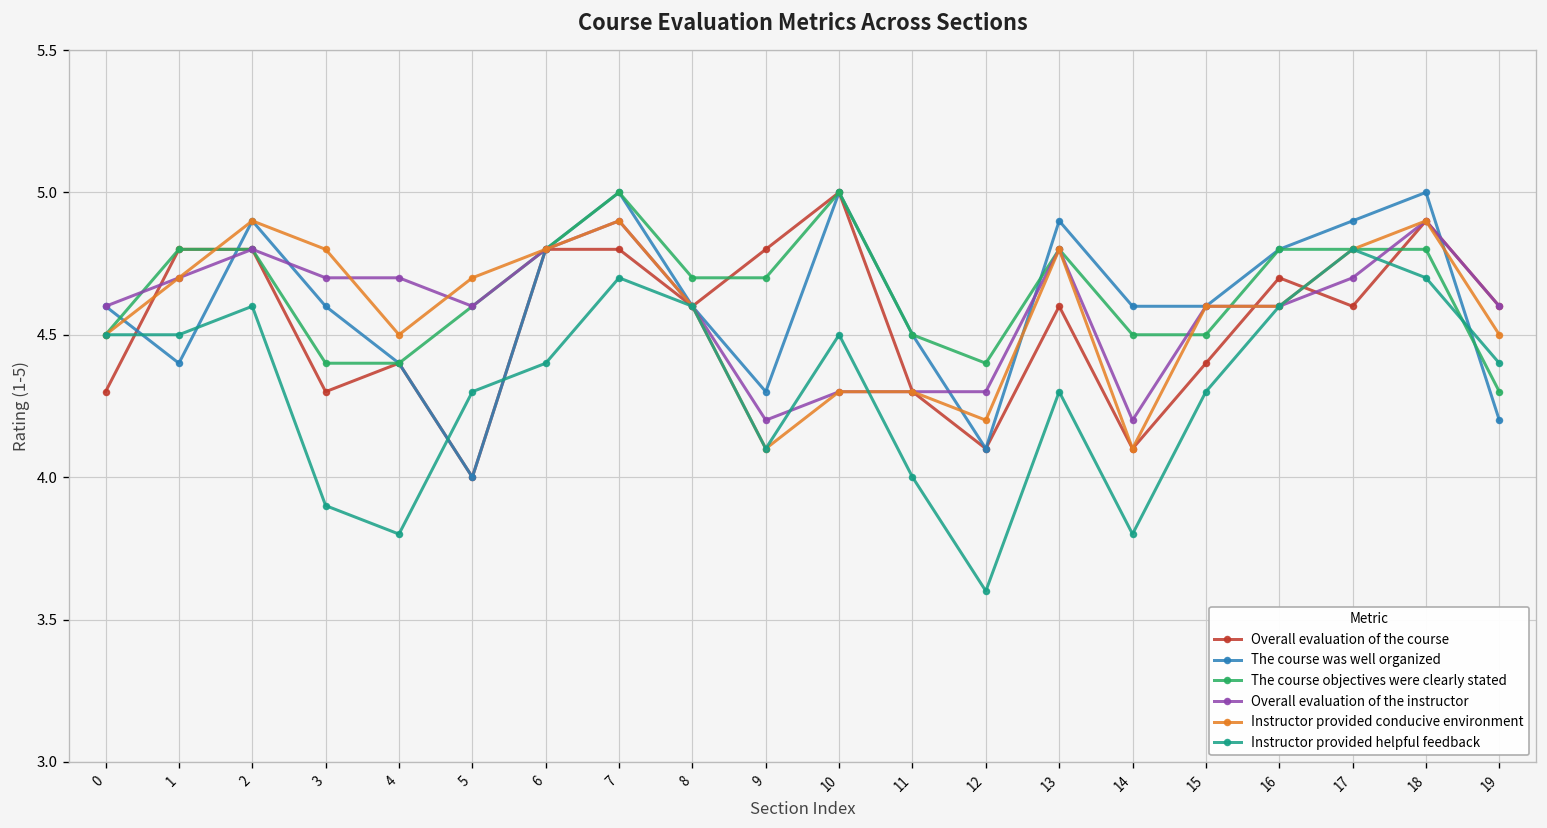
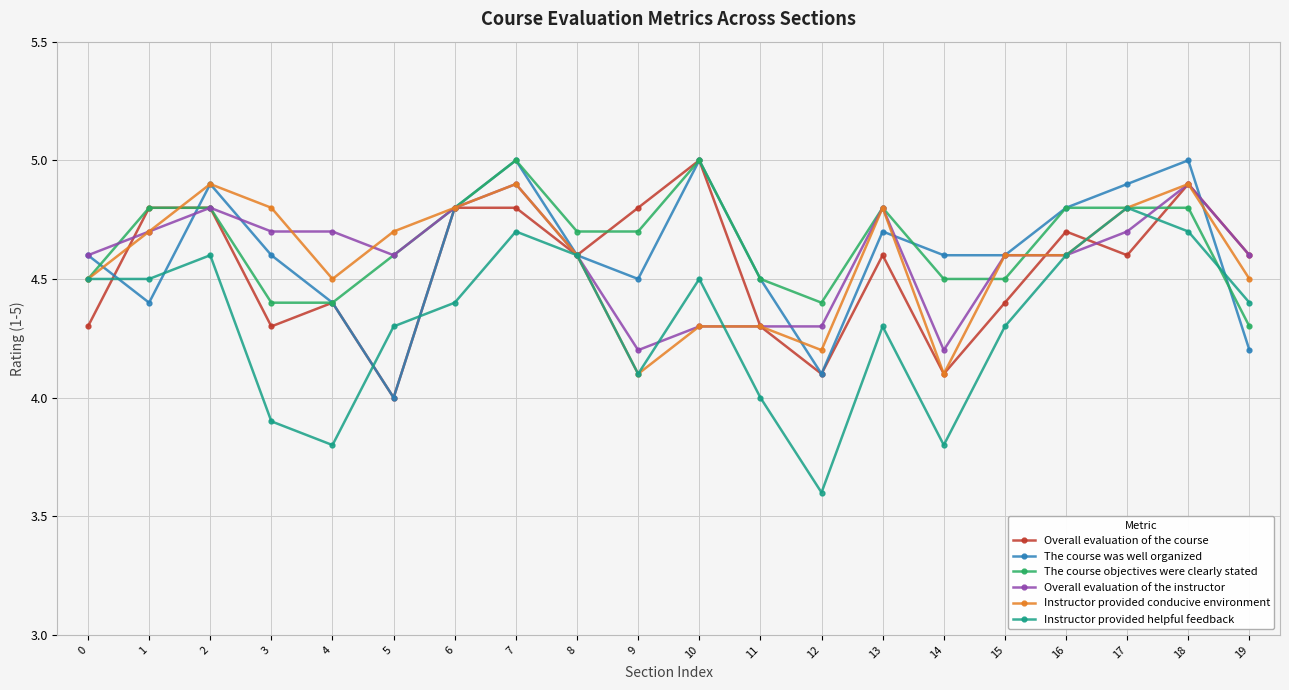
The course was well organized, 9: 4.3 -> 4.5
The course was well organized, 13: 4.9 -> 4.7
